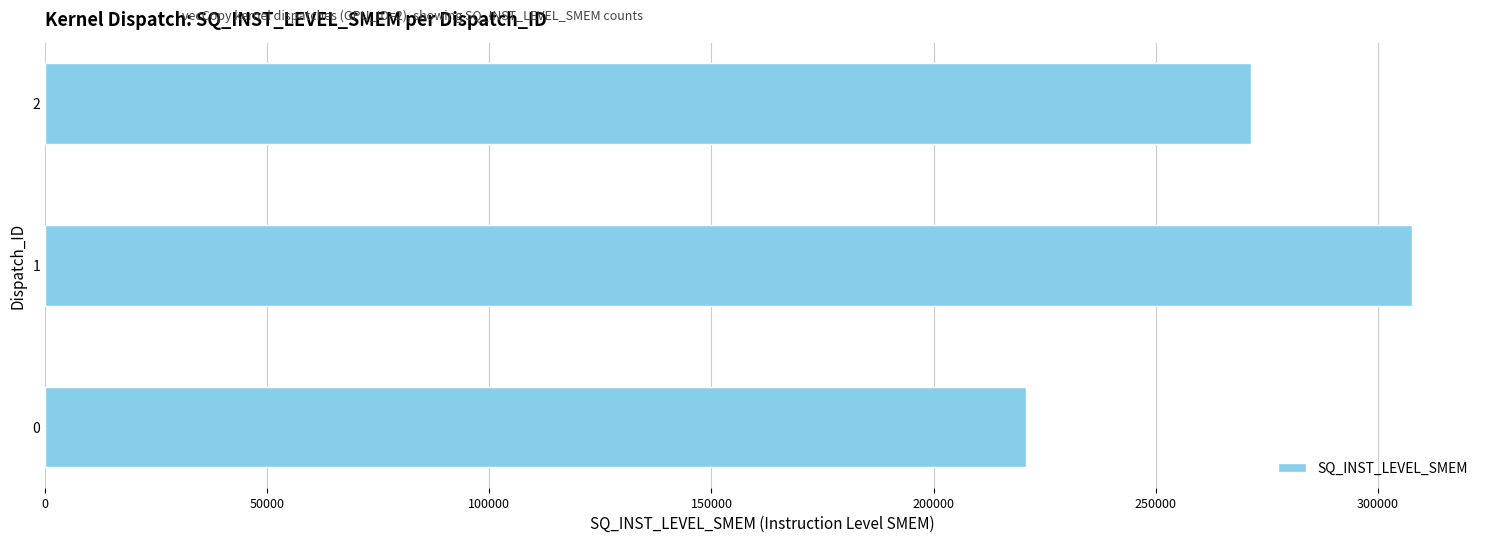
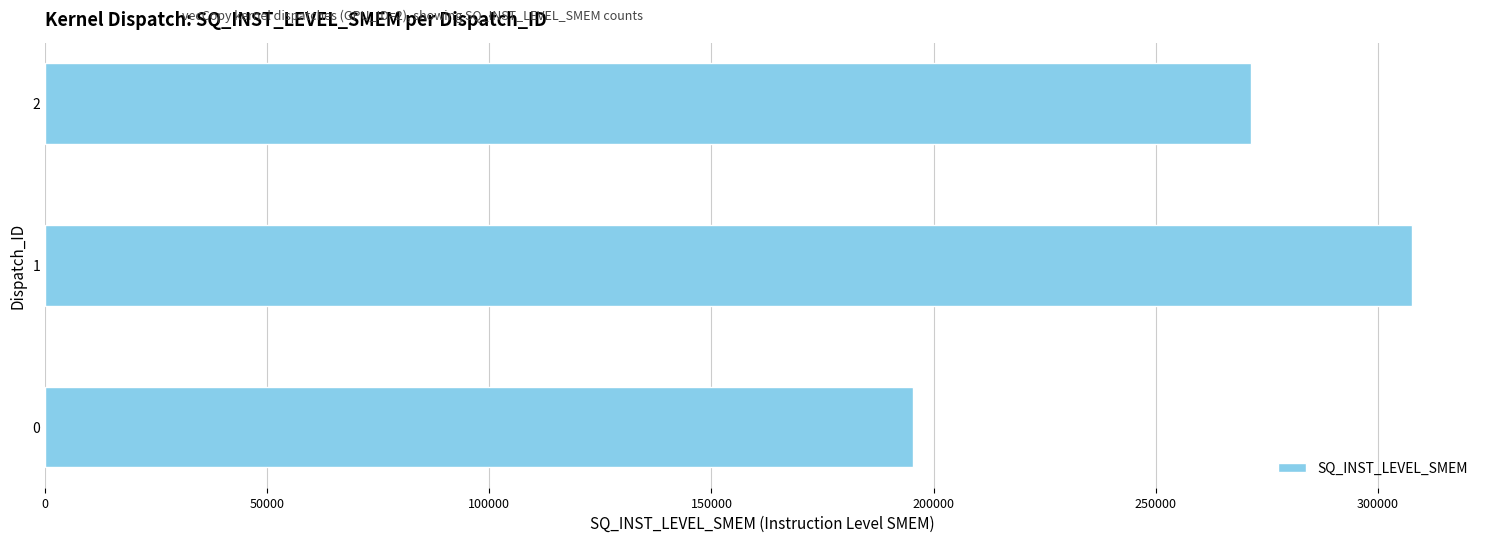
0: 221000 -> 195000
